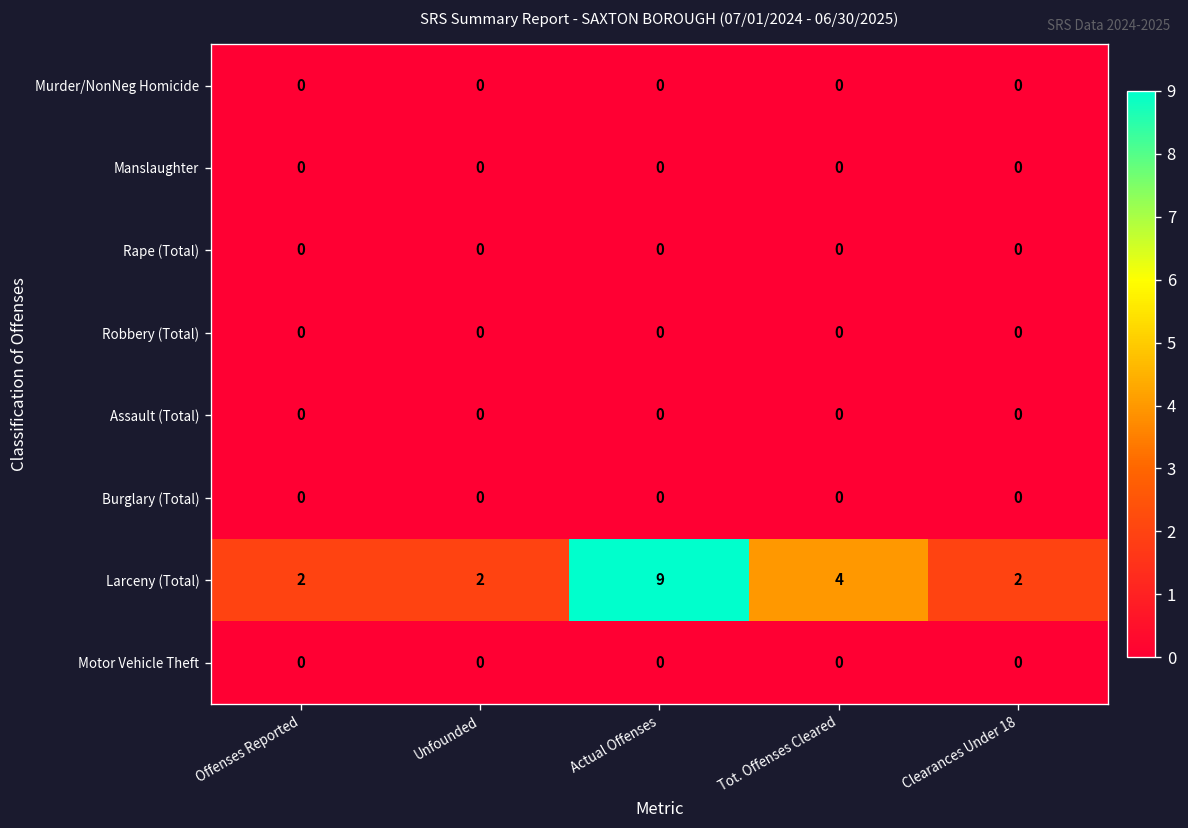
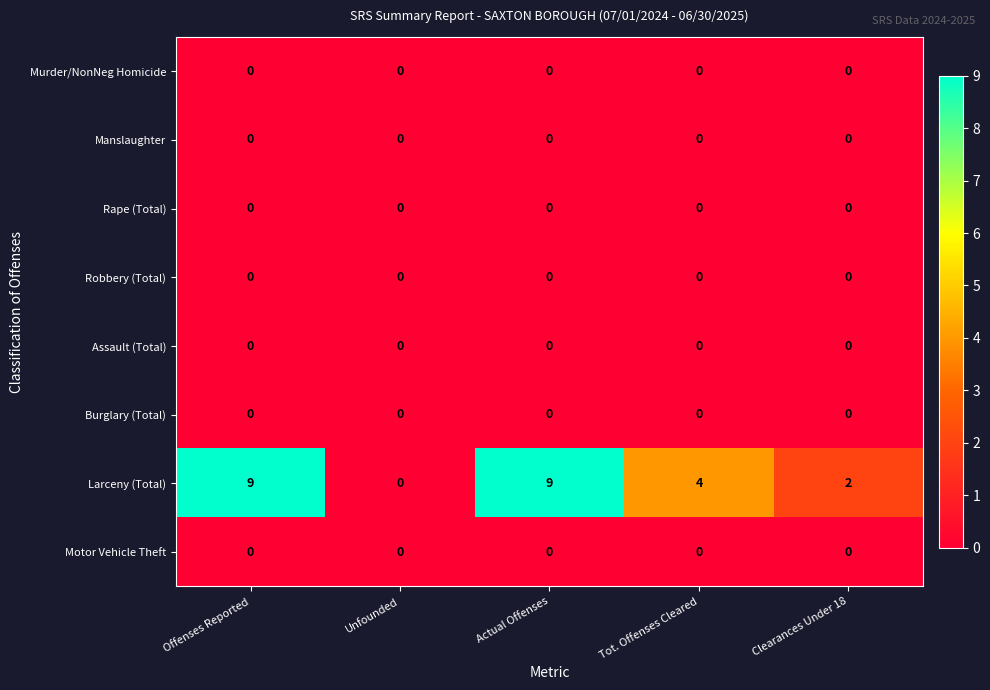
Larceny (Total), Offenses Reported: 2 -> 9
Larceny (Total), Unfounded: 2 -> 0
